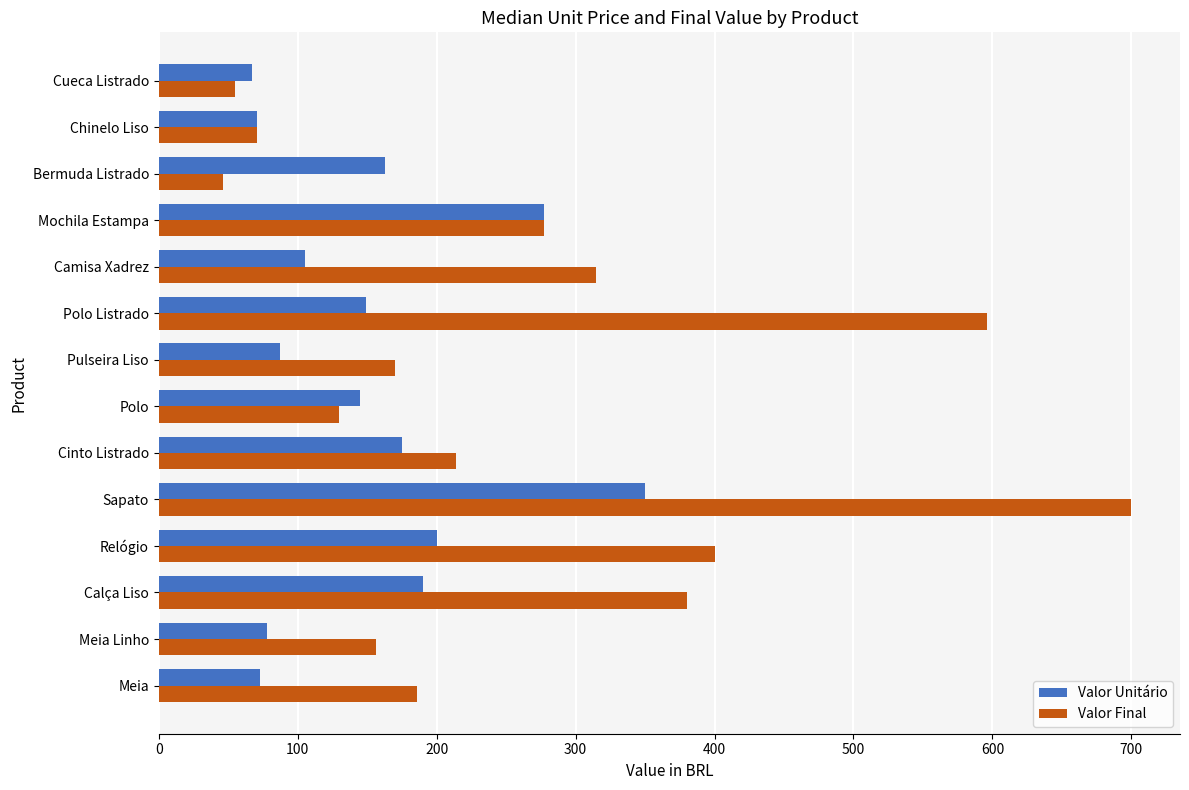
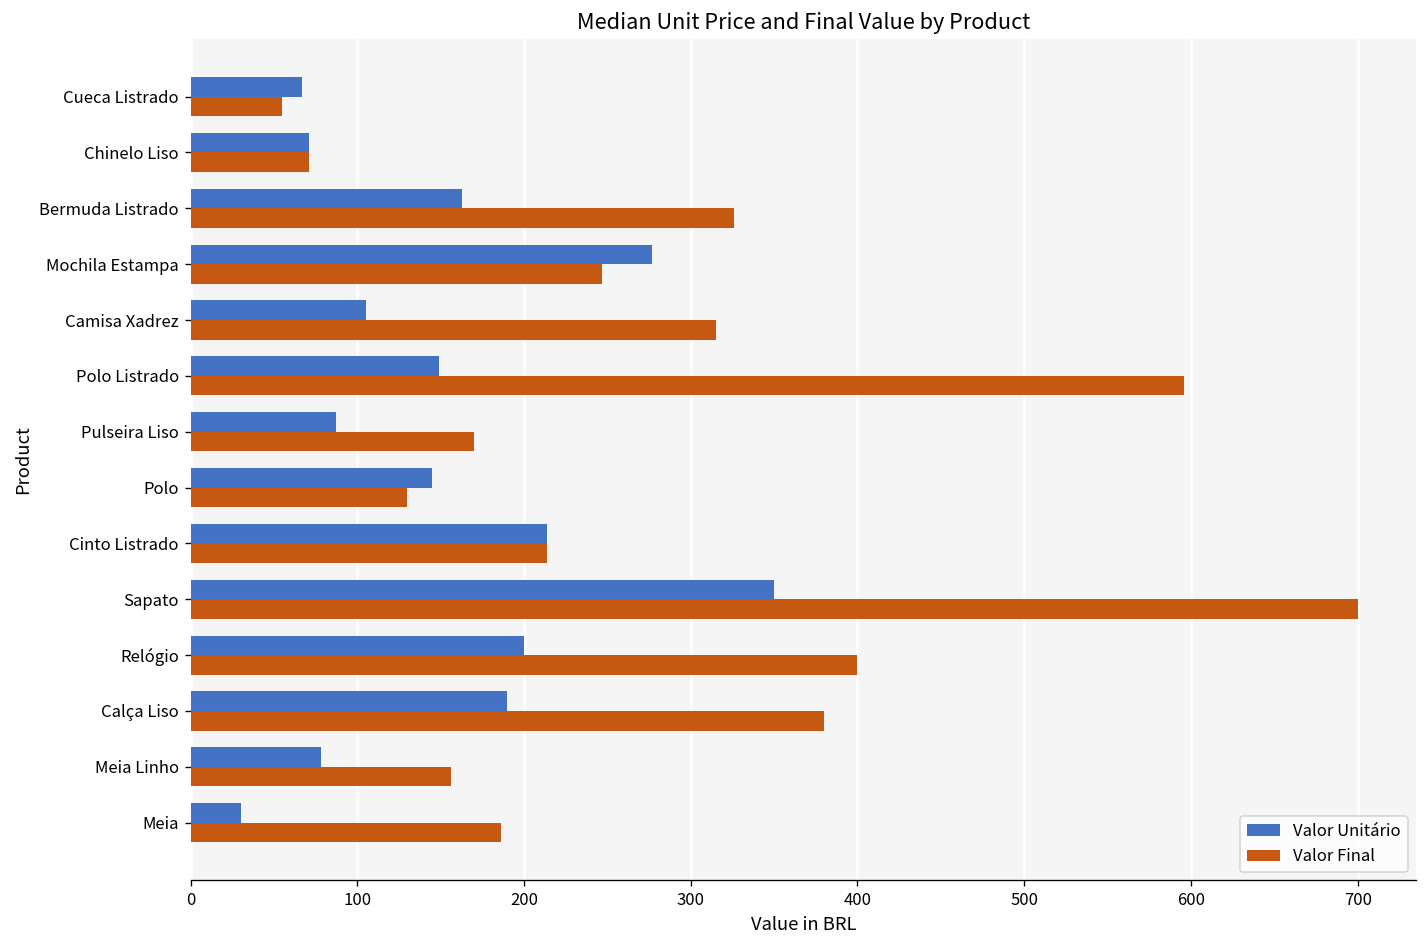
Valor Final, Bermuda Listrado: 46 -> 326
Valor Final, Mochila Estampa: 277 -> 247
Valor Unitário, Cinto Listrado: 175 -> 214
Valor Unitário, Meia: 73 -> 30
